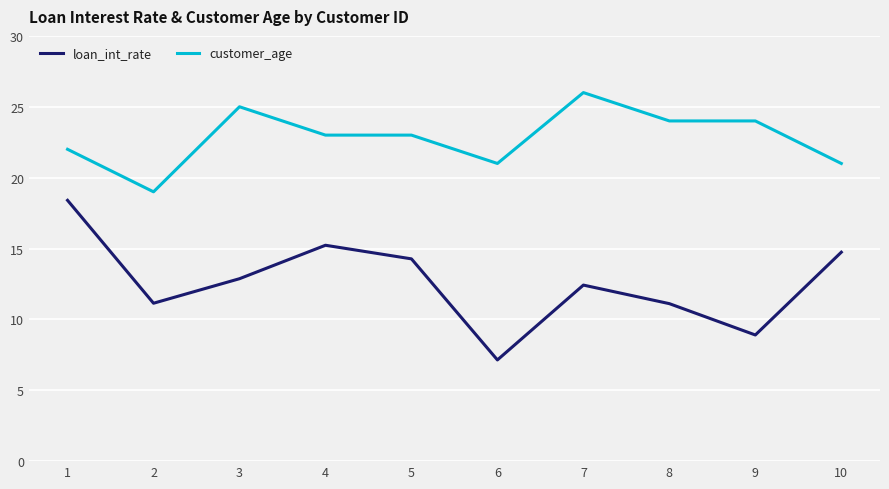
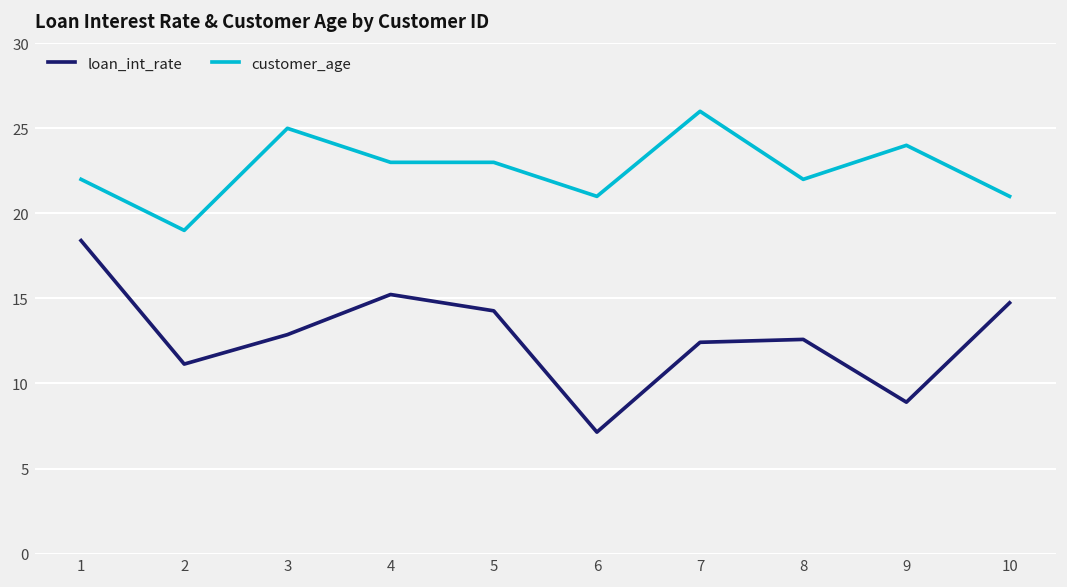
loan_int_rate, 8: 11.1 -> 12.6
customer_age, 8: 24 -> 22
